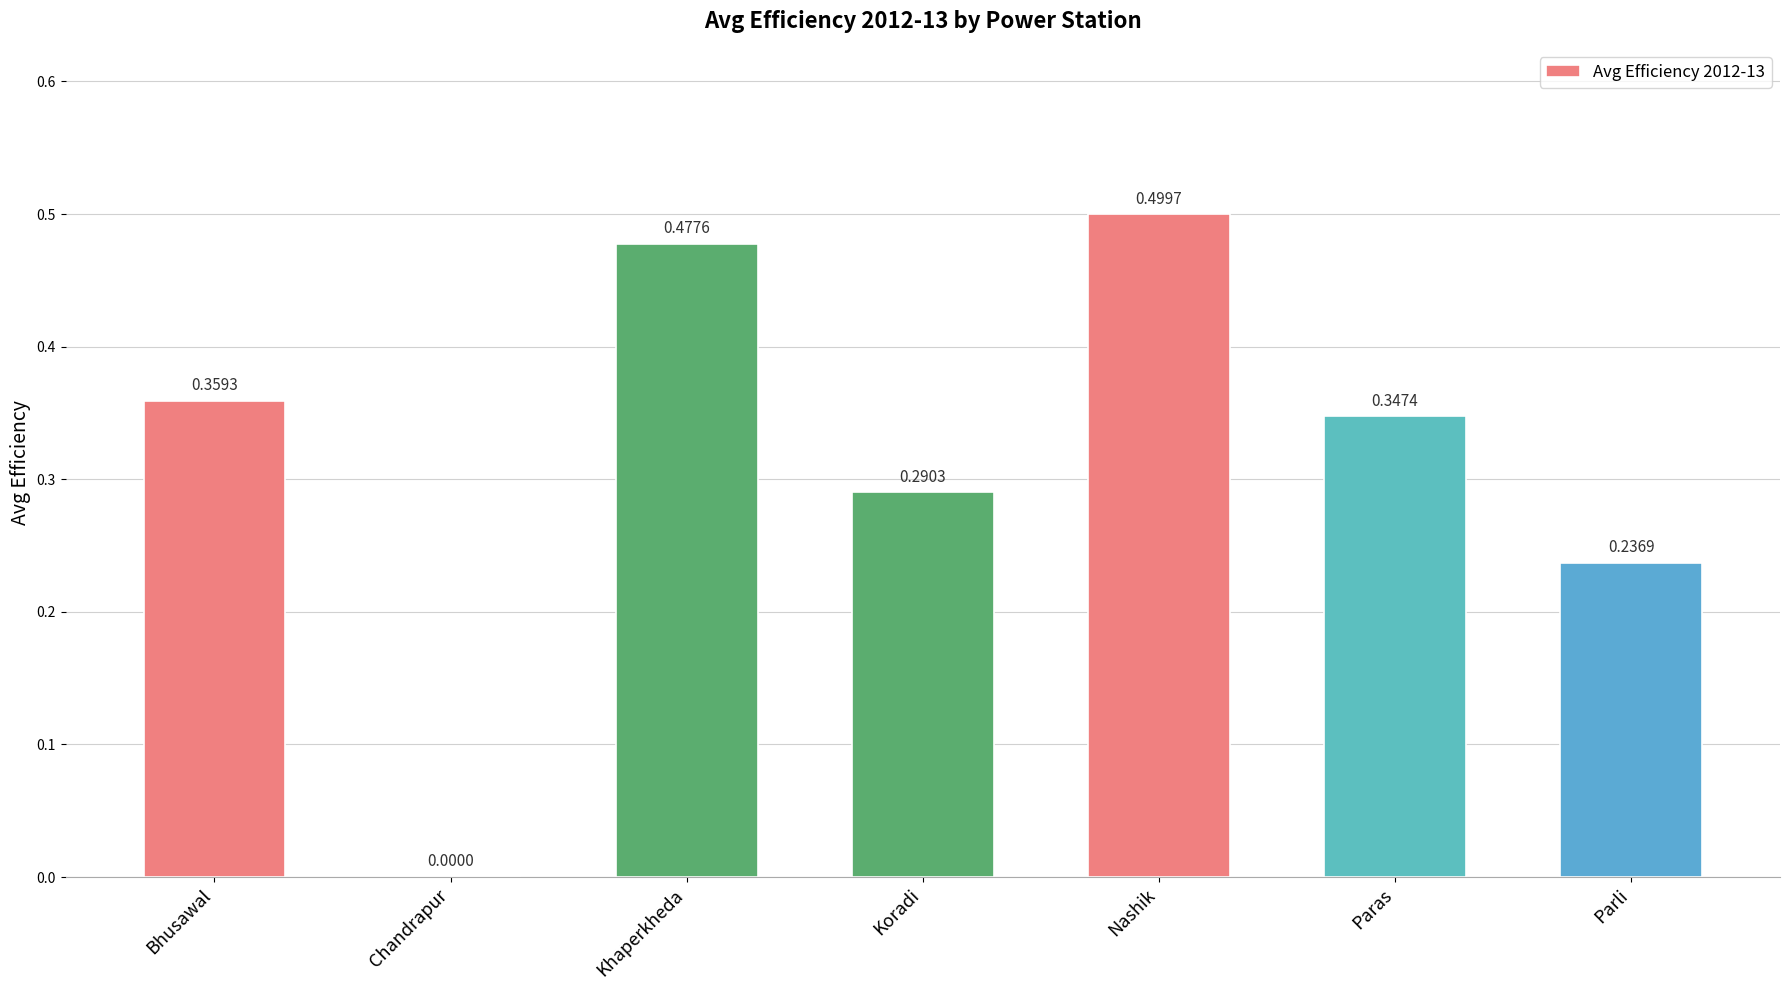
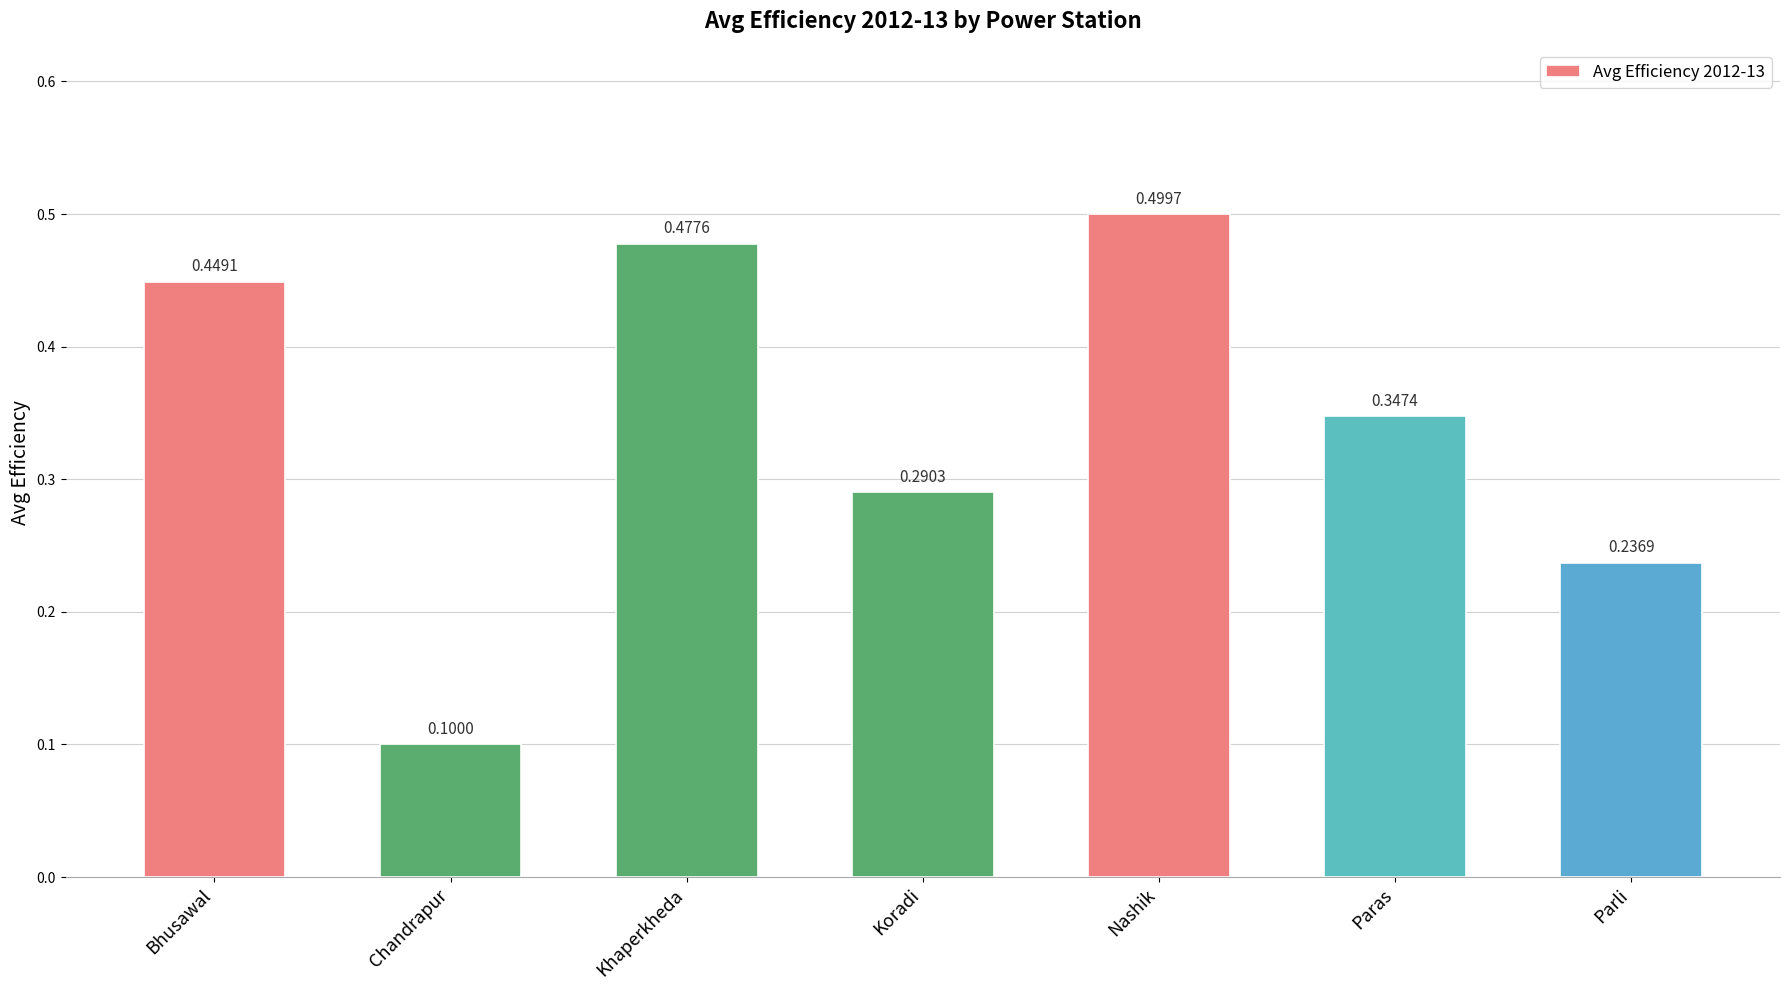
Bhusawal: 0.3593 -> 0.4491
Chandrapur: 0.0000 -> 0.1000
